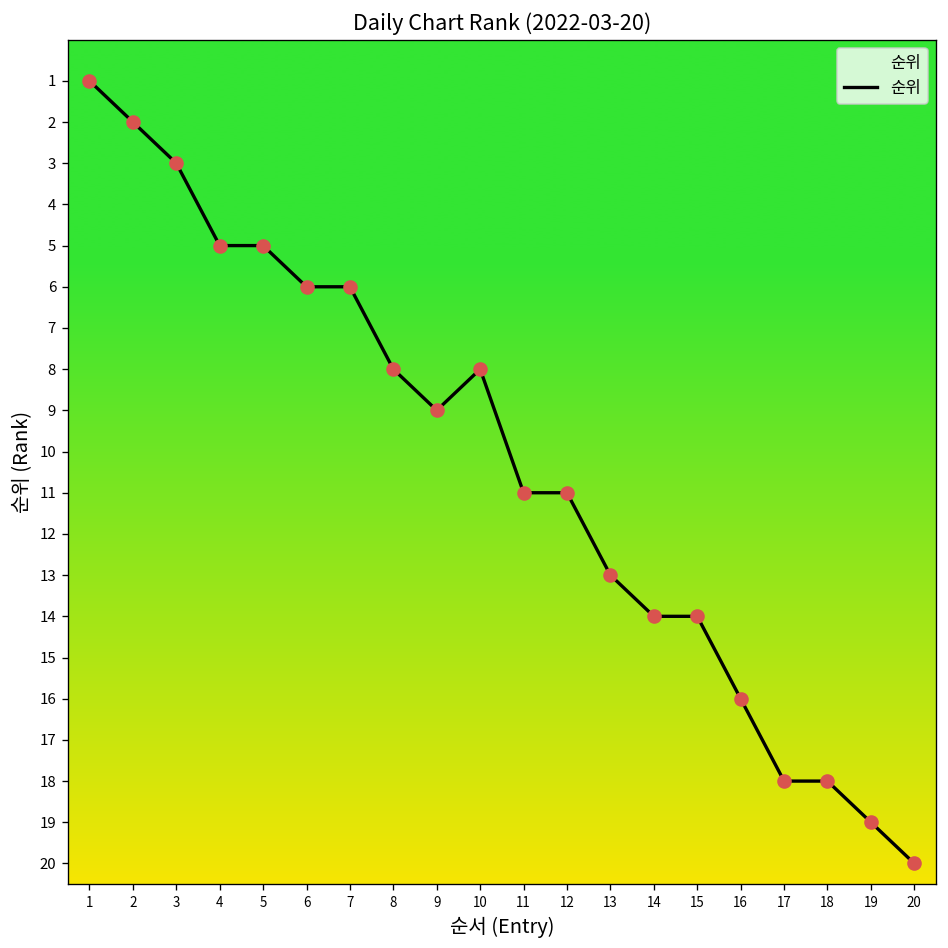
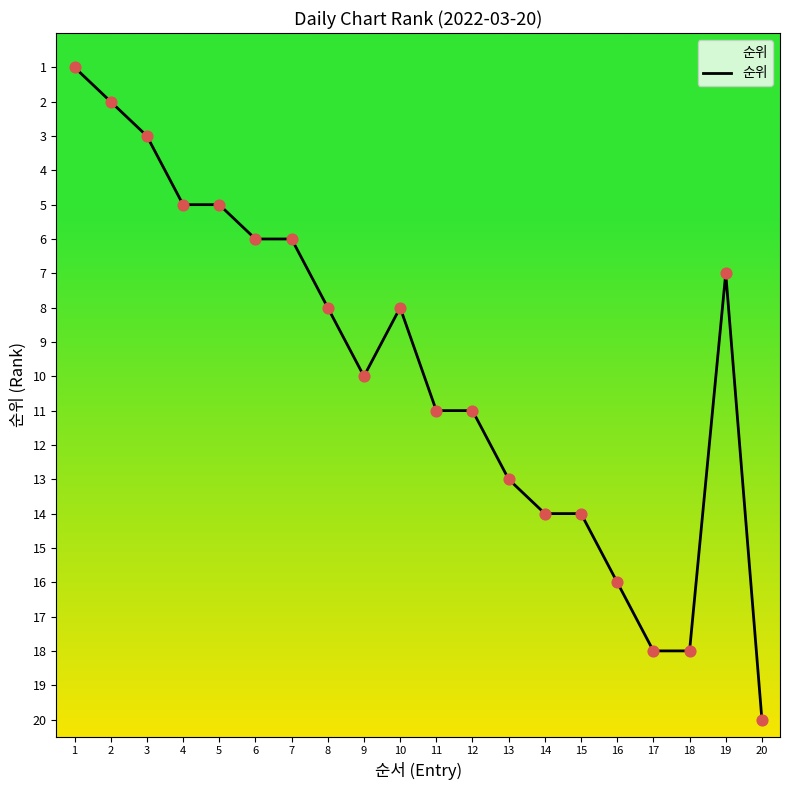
9: 9 -> 10
19: 19 -> 7
